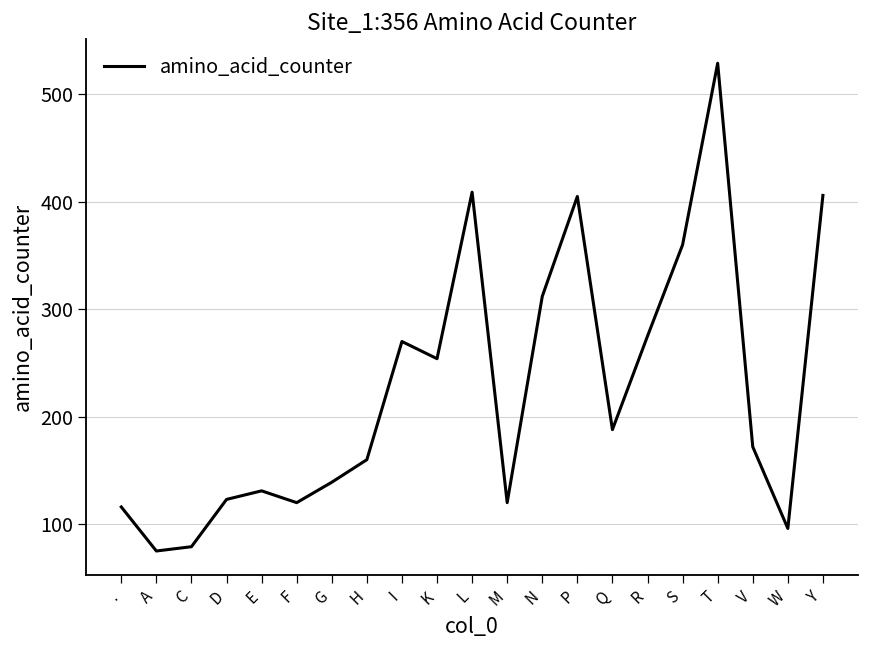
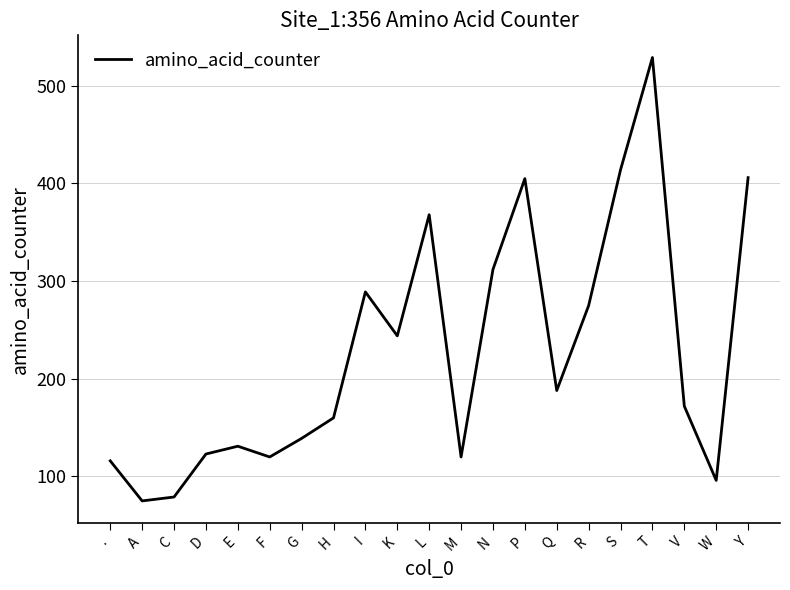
I: 270 -> 290
K: 250 -> 240
L: 410 -> 370
S: 360 -> 410
